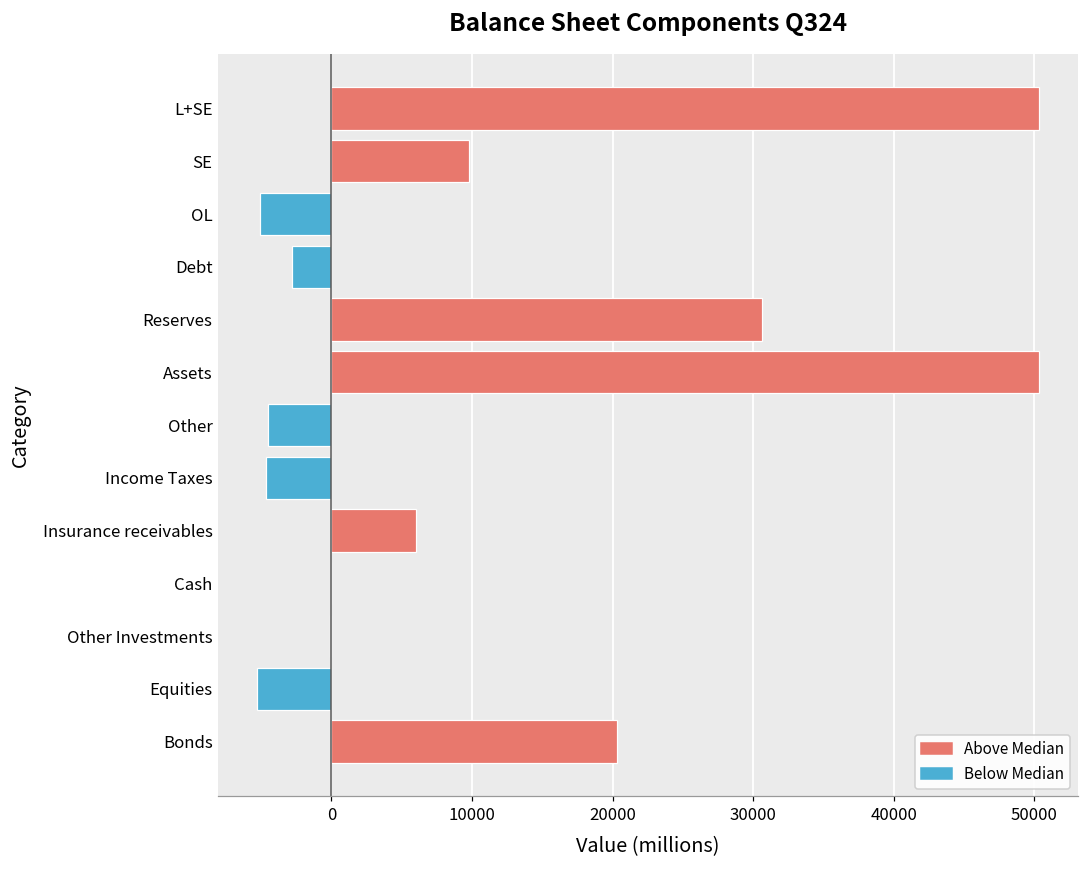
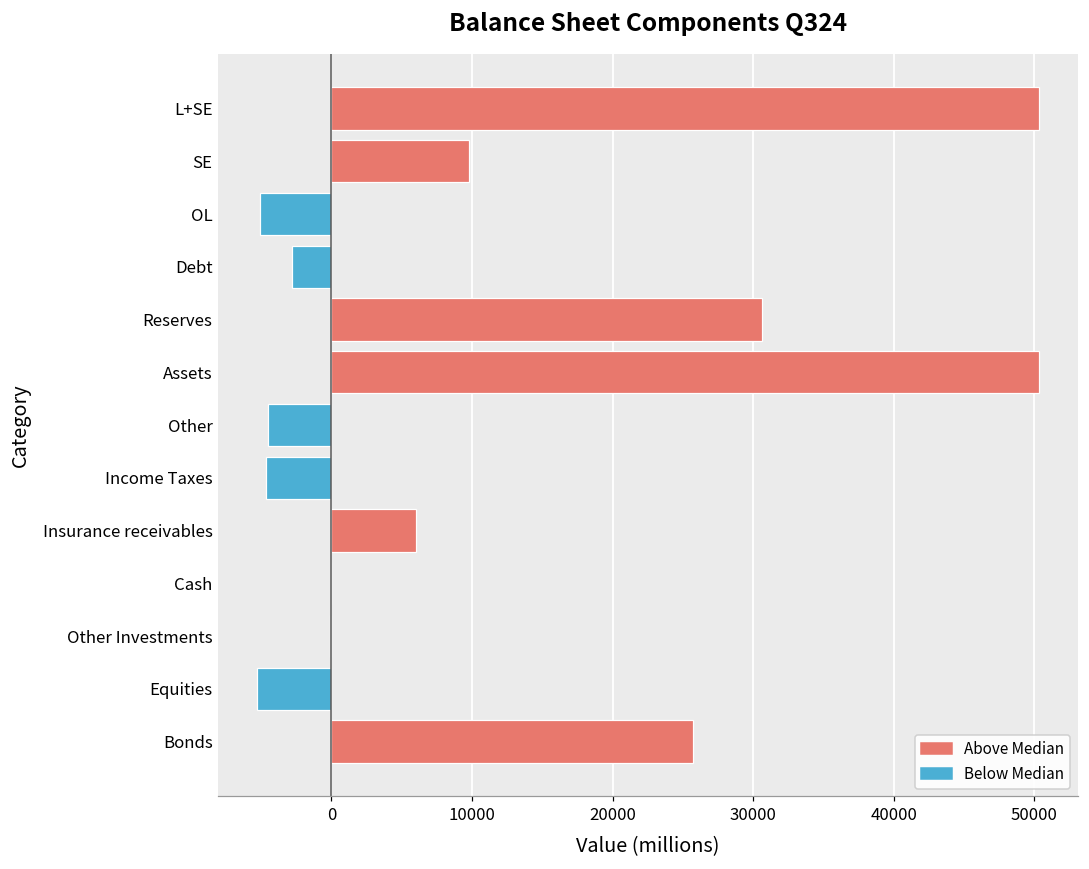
Bonds: 20300 -> 25700
